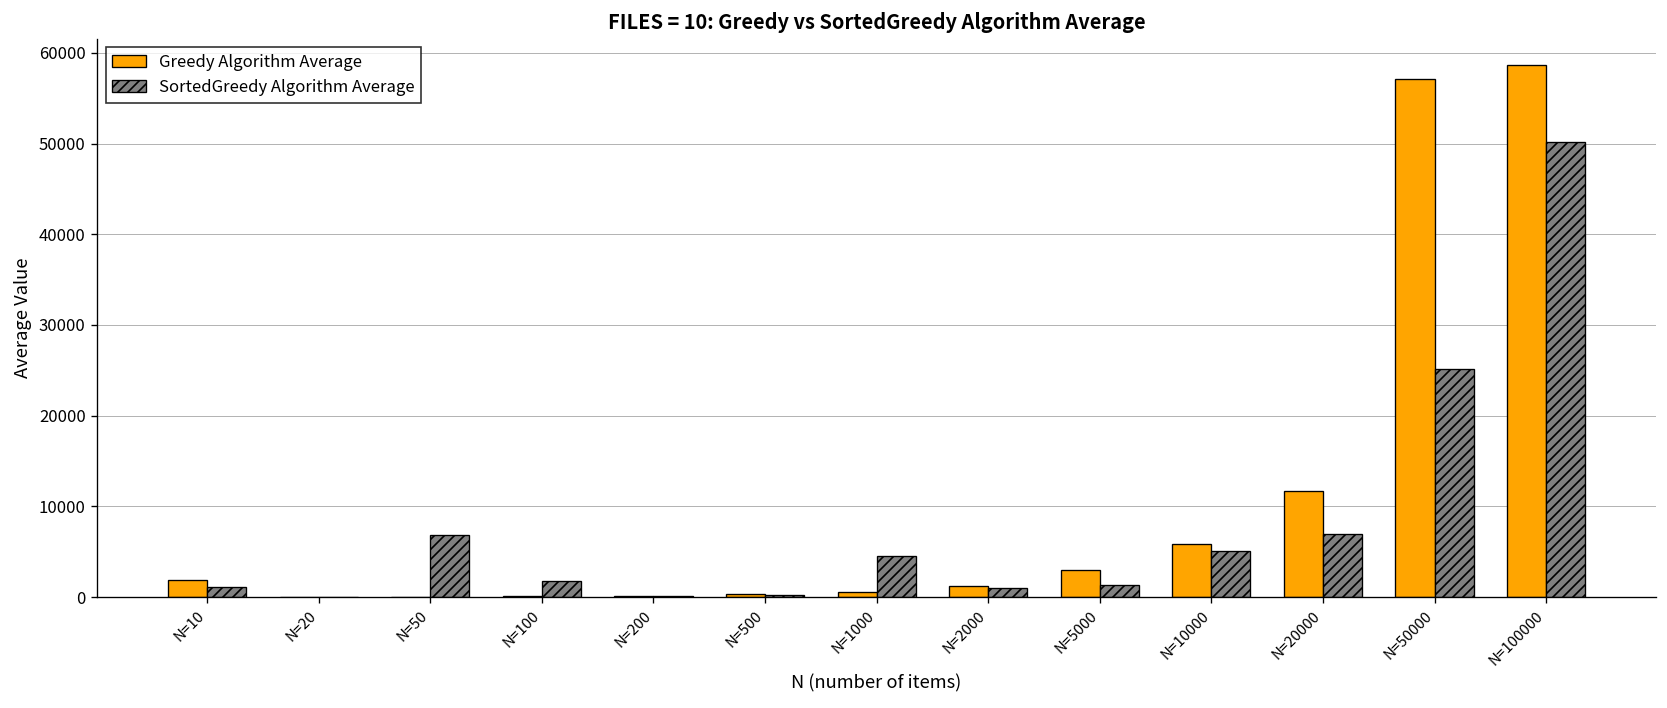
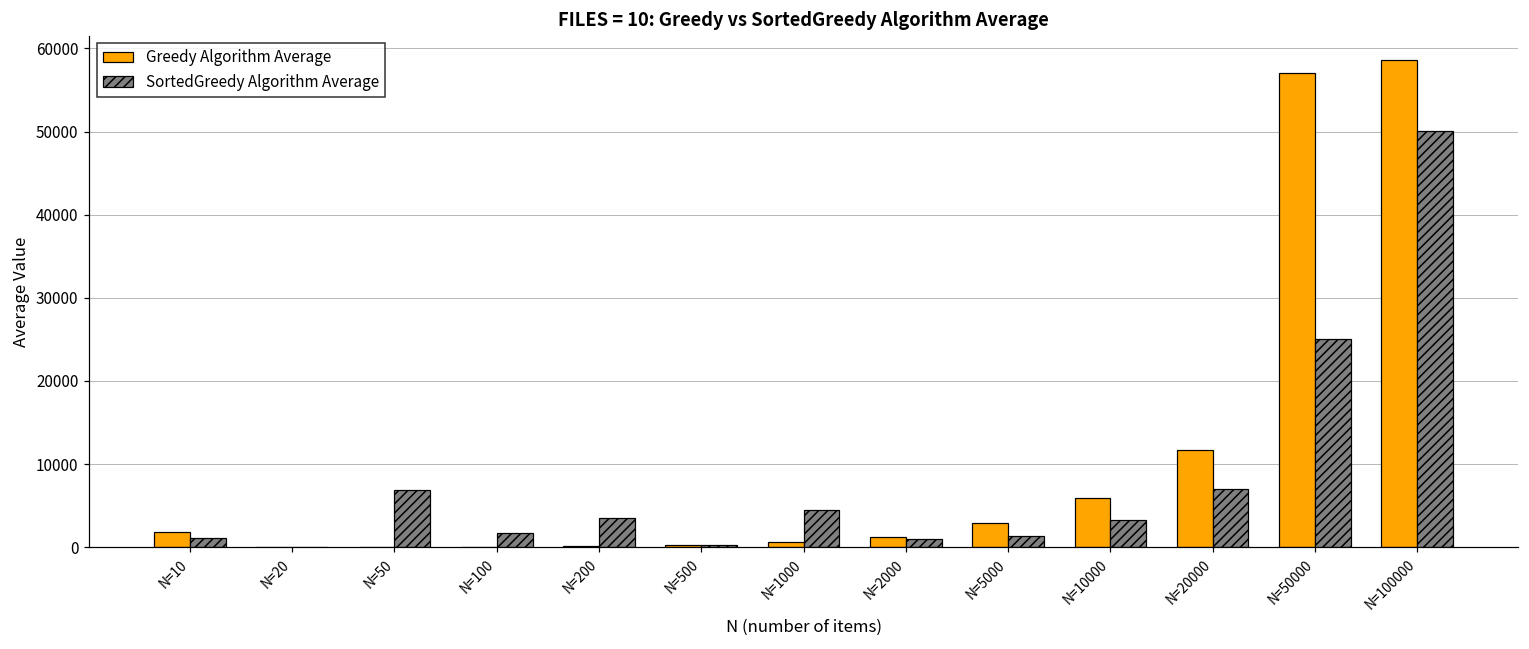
SortedGreedy Algorithm Average, N=200: 0 -> 4000
SortedGreedy Algorithm Average, N=10000: 5000 -> 3000
